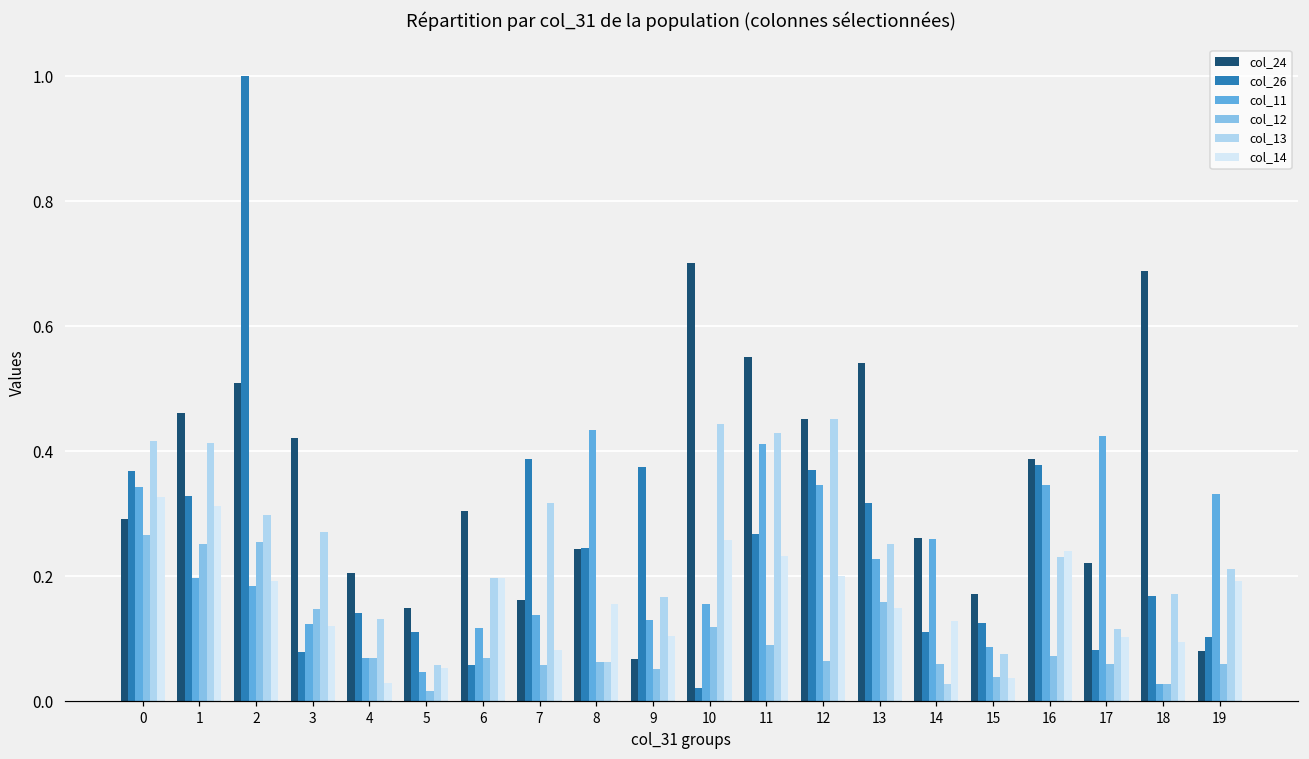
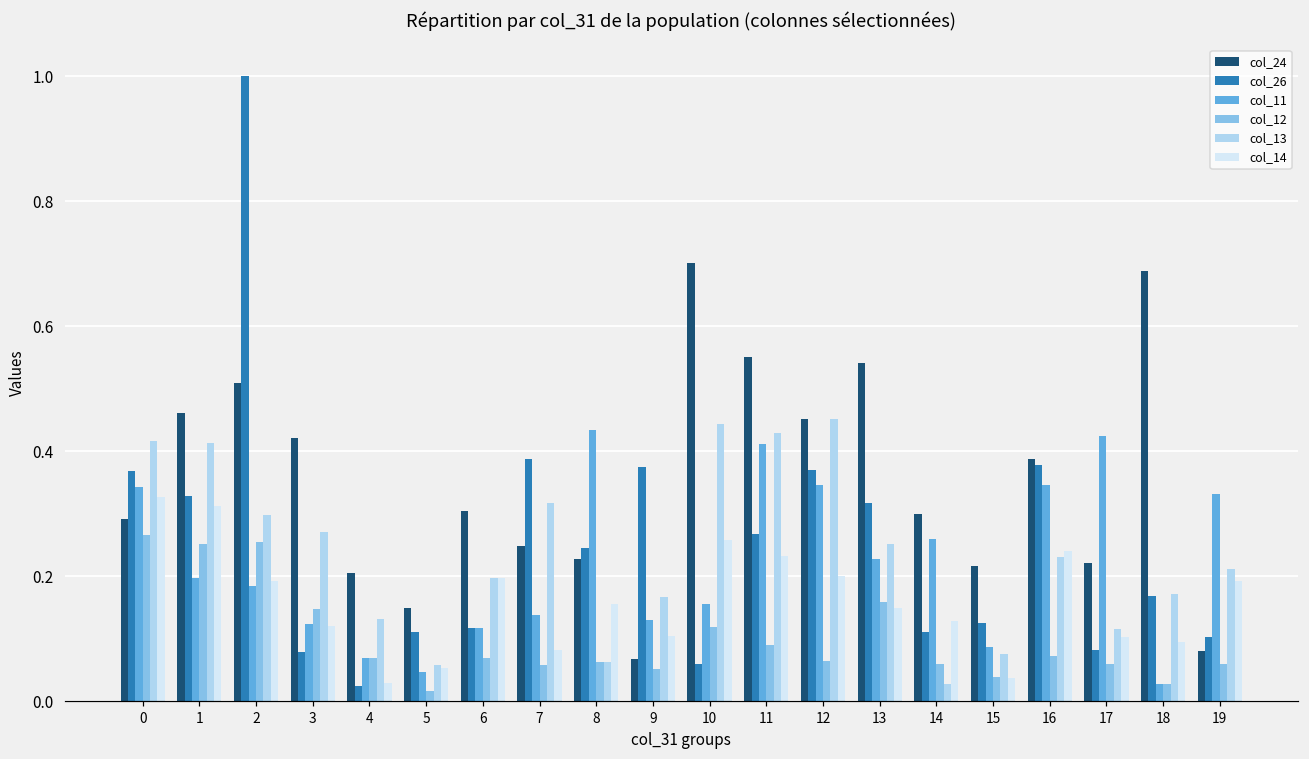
col_26, 4: 0.14 -> 0.02
col_26, 6: 0.06 -> 0.12
col_24, 7: 0.16 -> 0.25
col_24, 8: 0.24 -> 0.23
col_26, 10: 0.02 -> 0.06
col_24, 14: 0.26 -> 0.30
col_24, 15: 0.17 -> 0.22
